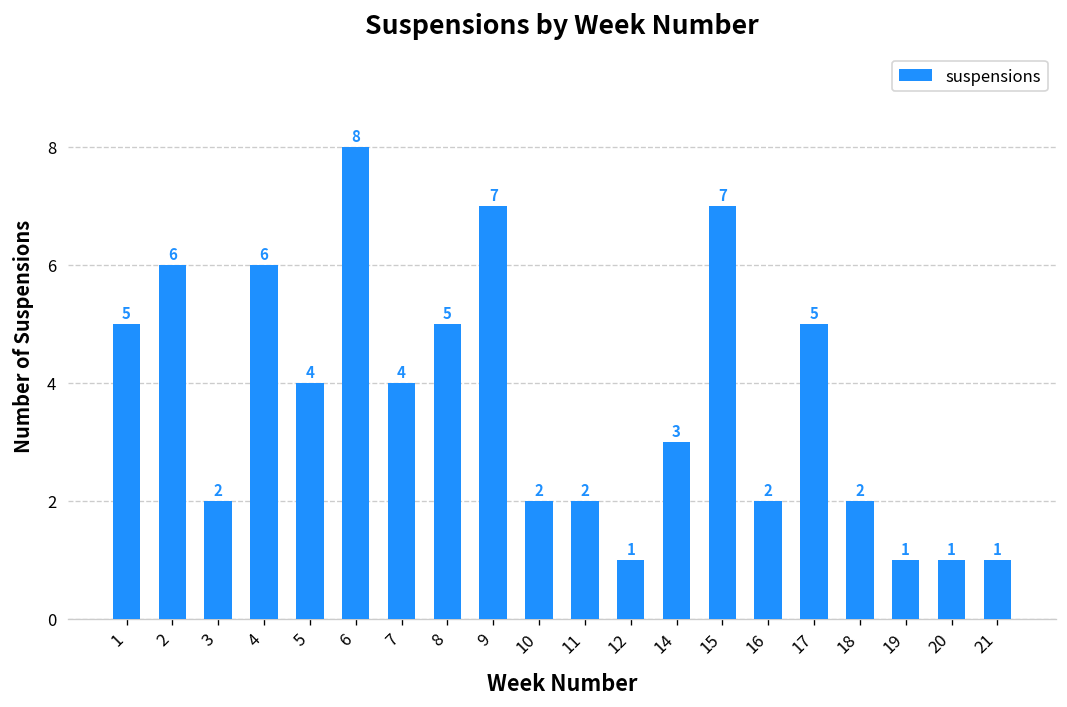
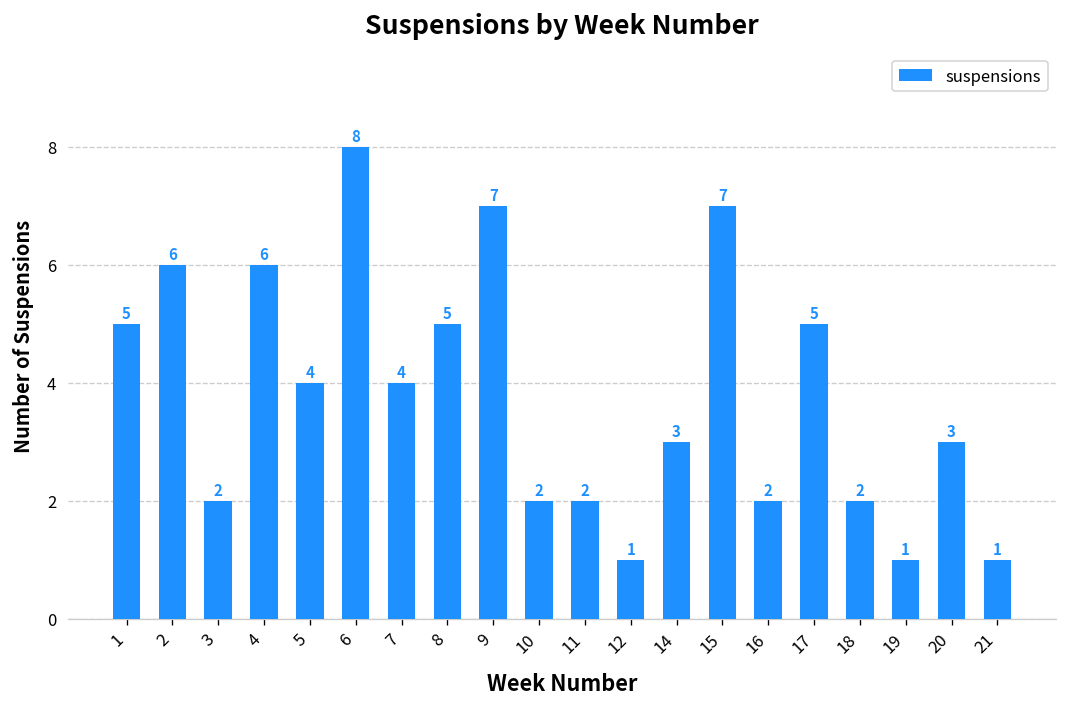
20: 1 -> 3
